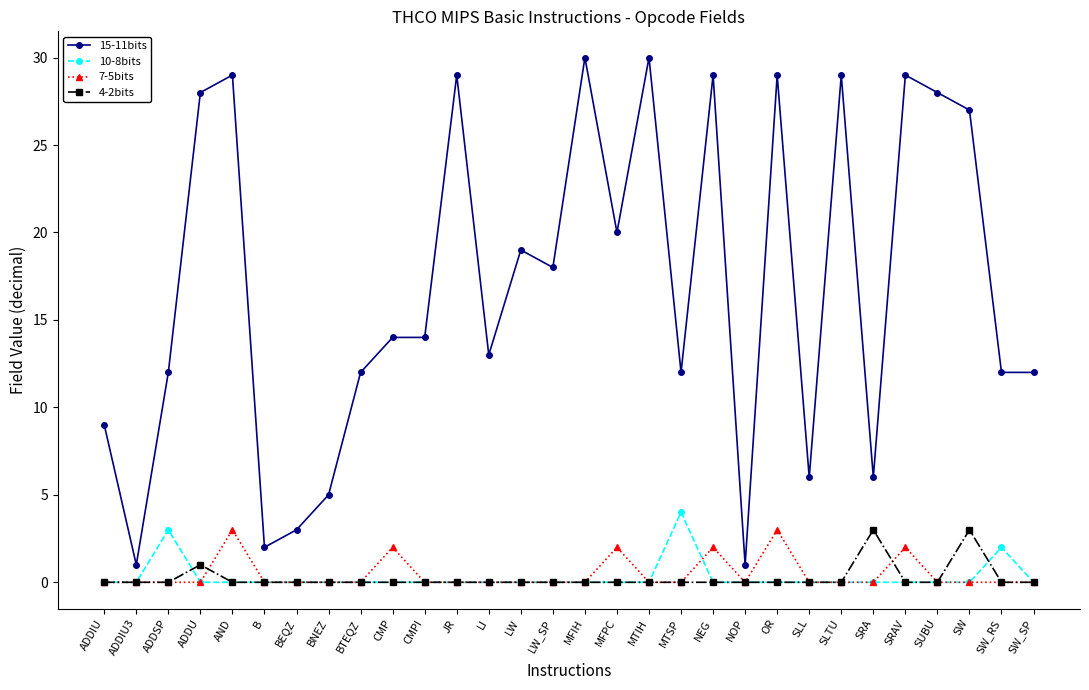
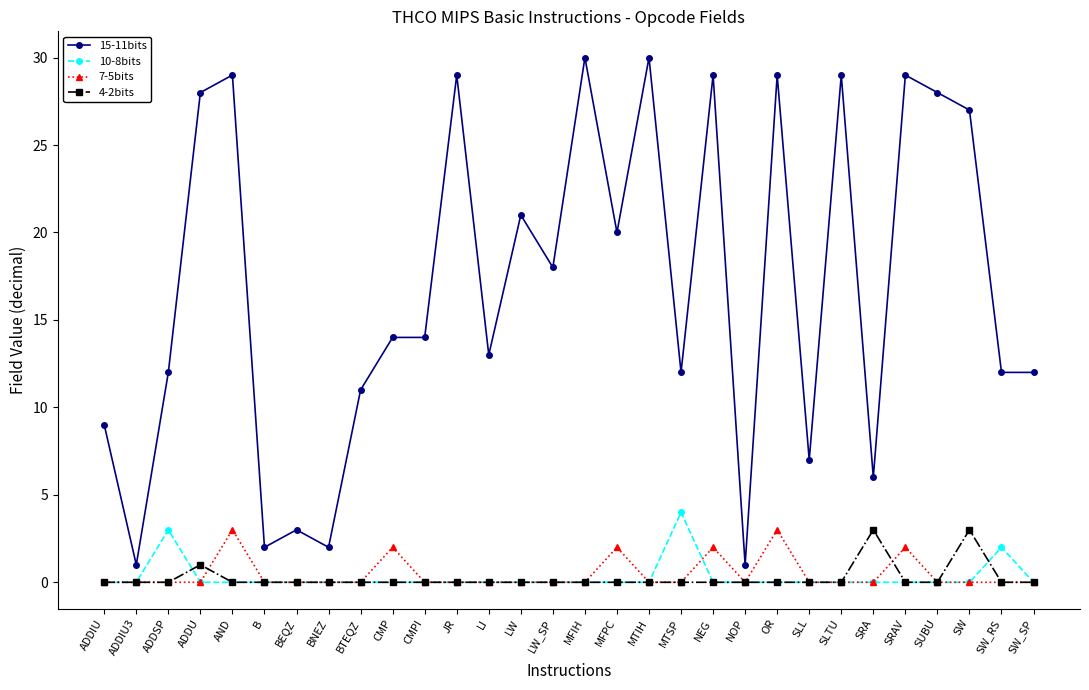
15-11bits, BNEZ: 5 -> 2
15-11bits, BTEQZ: 12 -> 11
15-11bits, LW: 19 -> 21
15-11bits, SLL: 6 -> 7
